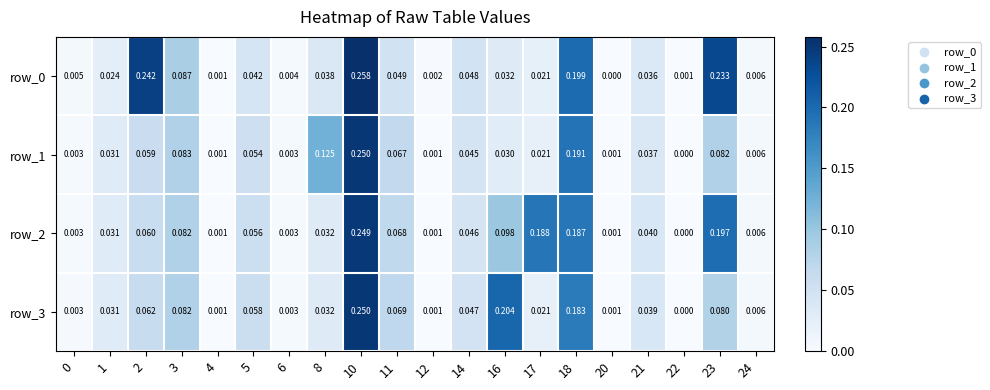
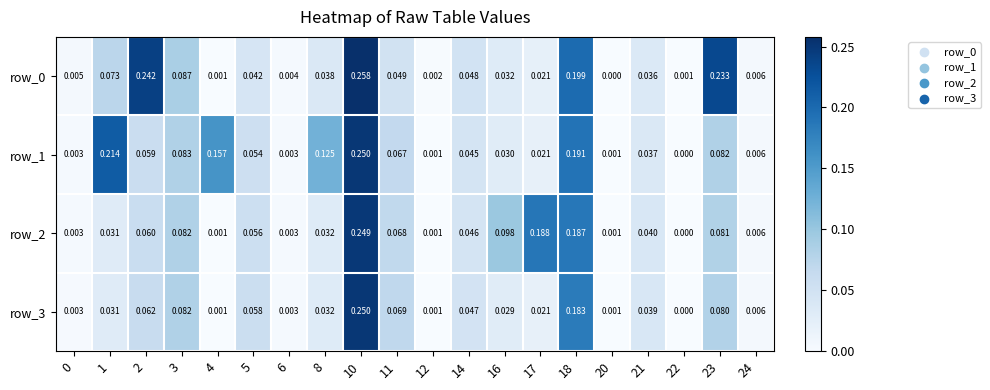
row_0, 1: 0.024 -> 0.073
row_1, 1: 0.031 -> 0.214
row_1, 4: 0.001 -> 0.157
row_2, 23: 0.197 -> 0.081
row_3, 16: 0.204 -> 0.029
